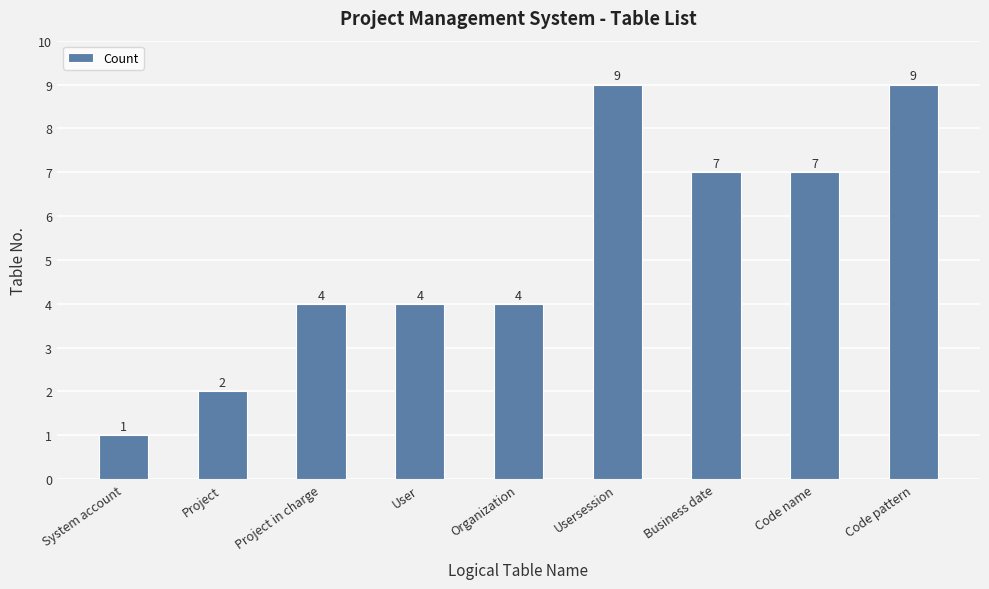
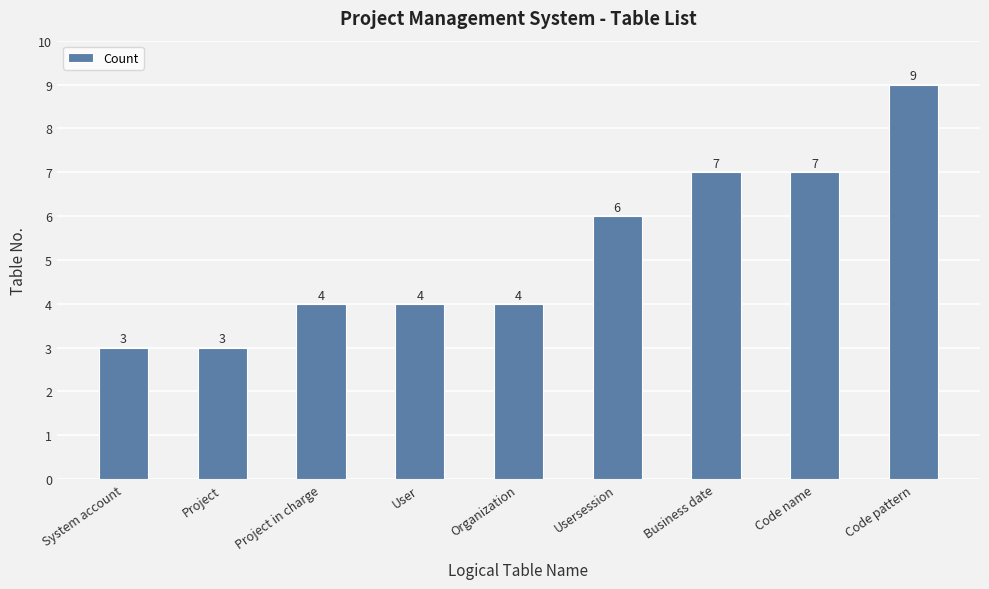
System account: 1 -> 3
Project: 2 -> 3
Usersession: 9 -> 6
